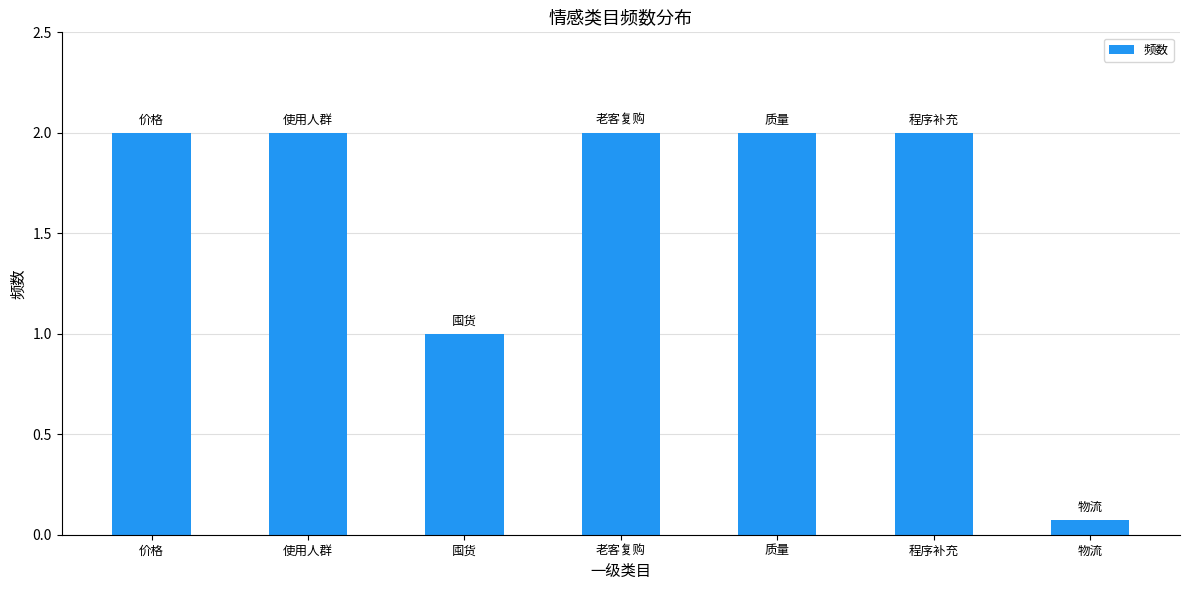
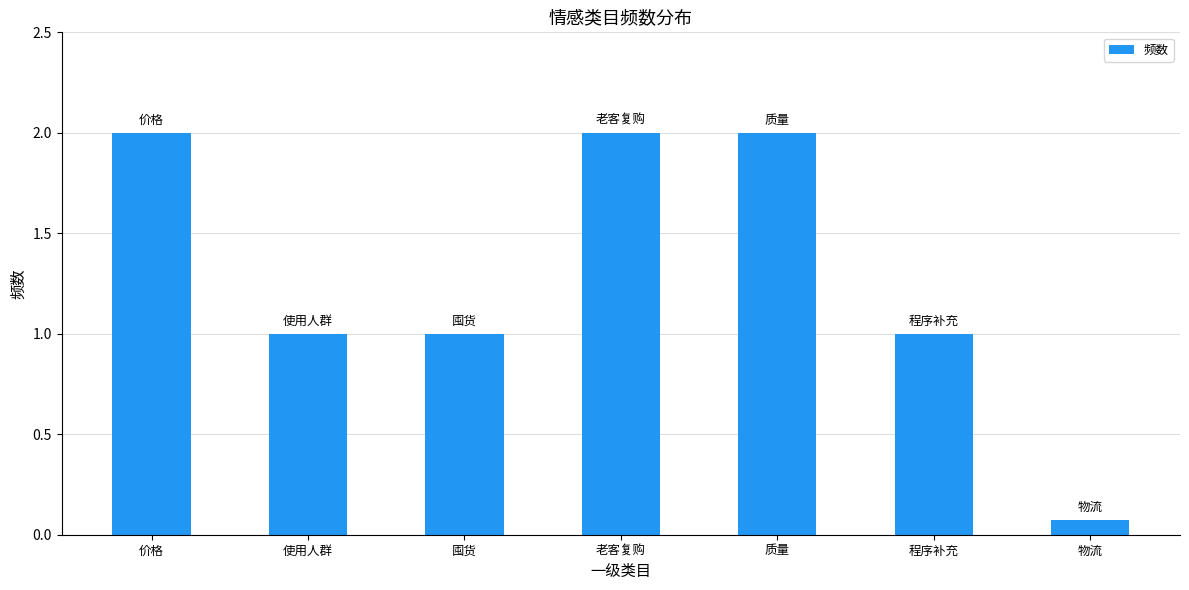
使用人群: 2 -> 1
程序补充: 2 -> 1
